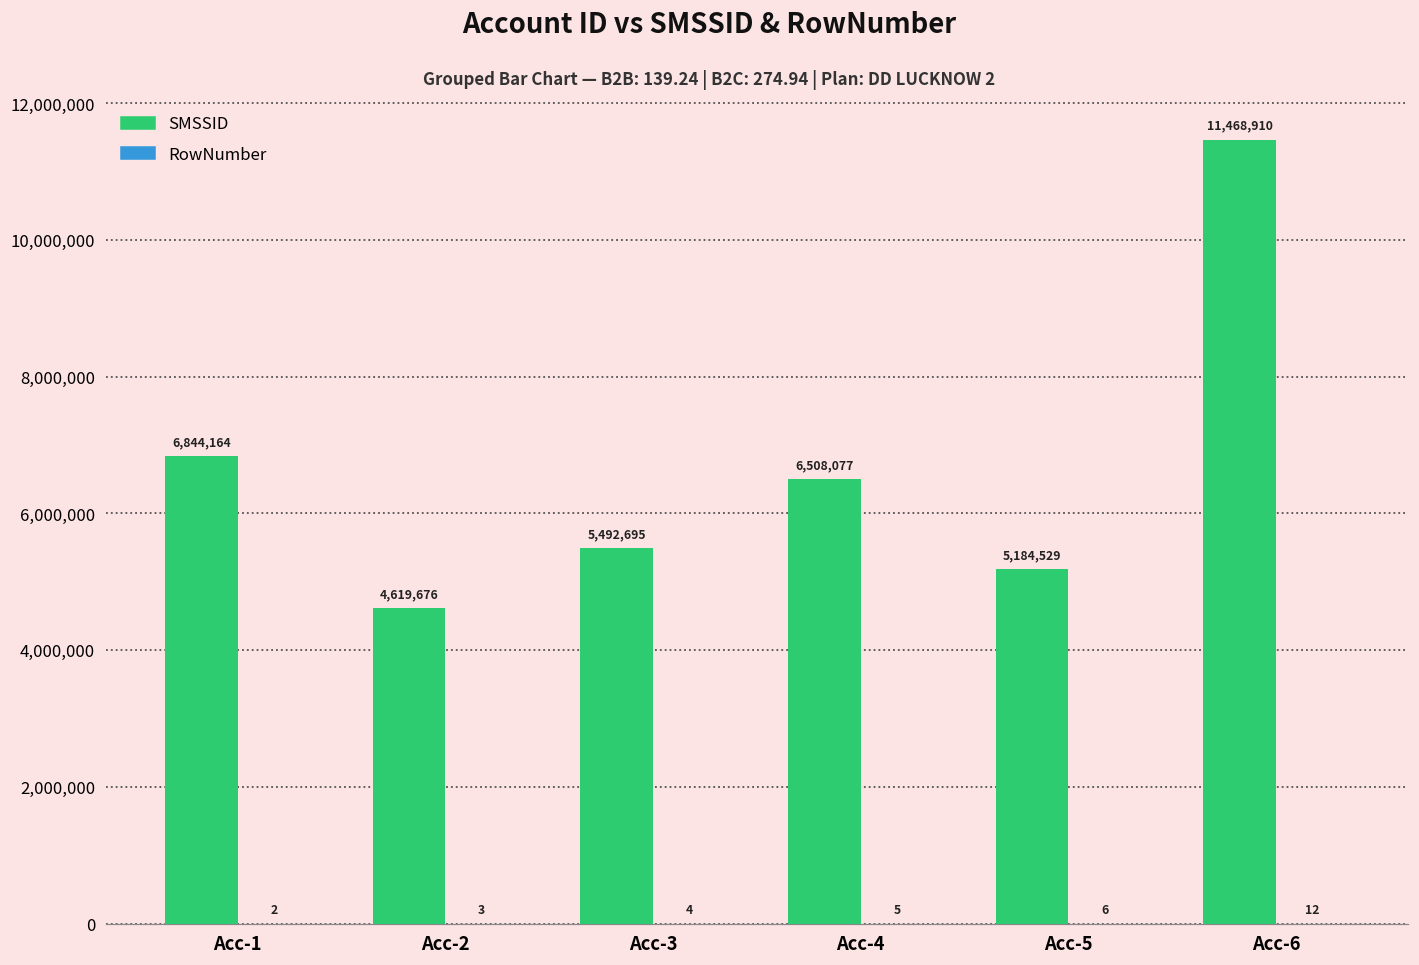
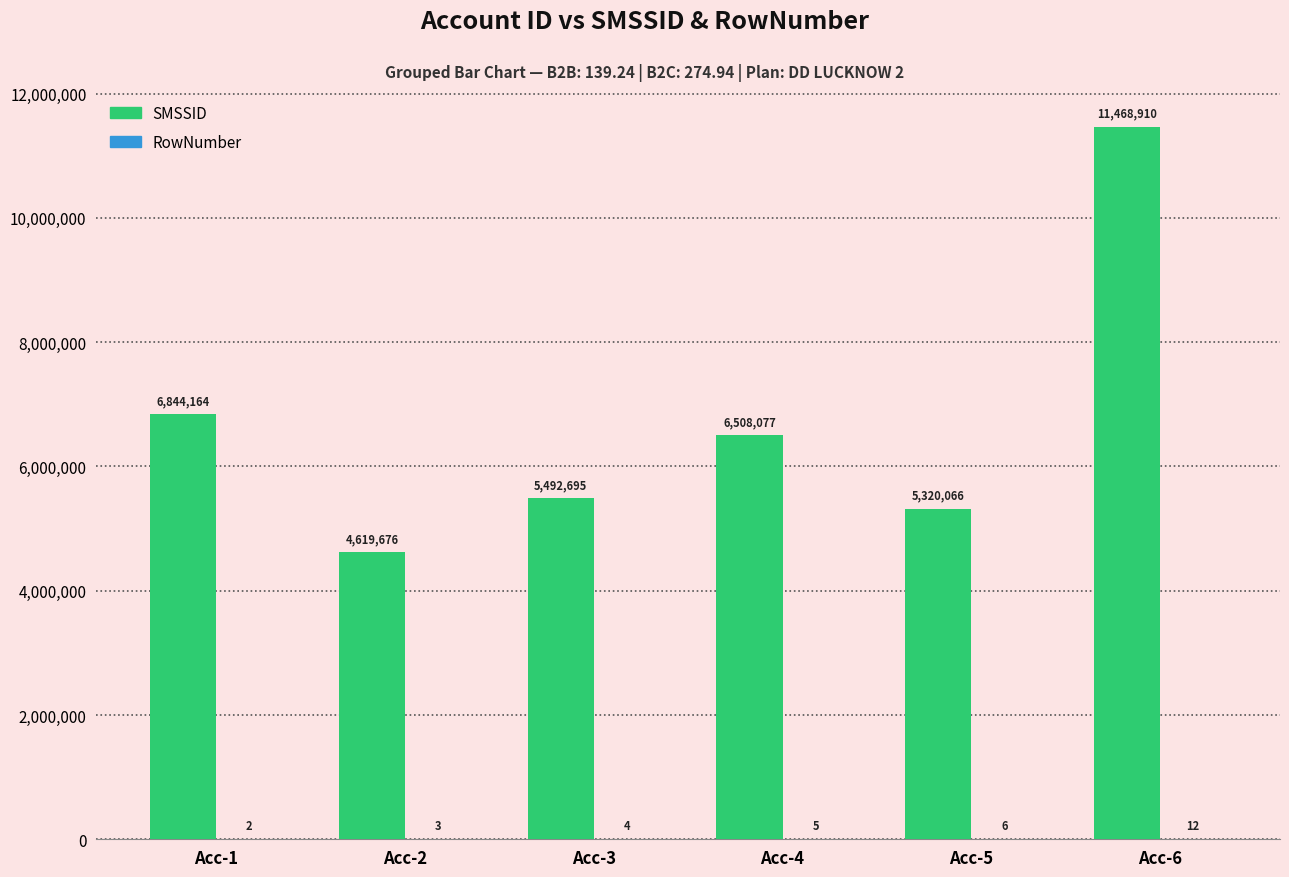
SMSSID, Acc-5: 5,184,529 -> 5,320,066
